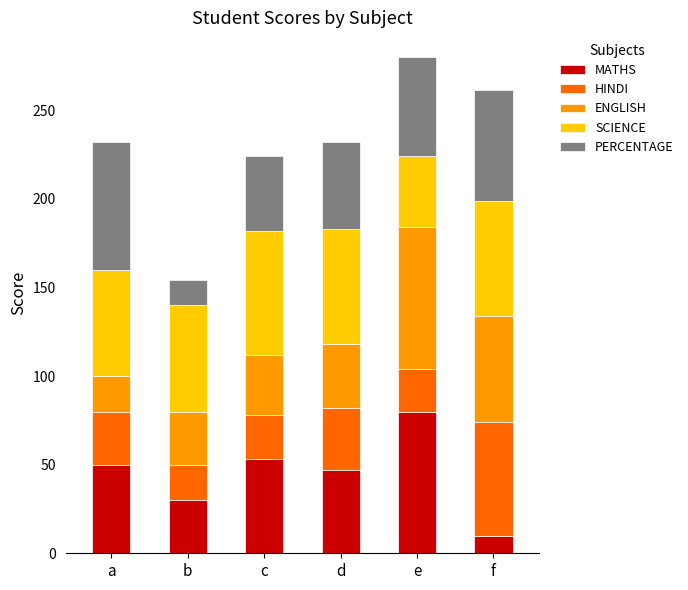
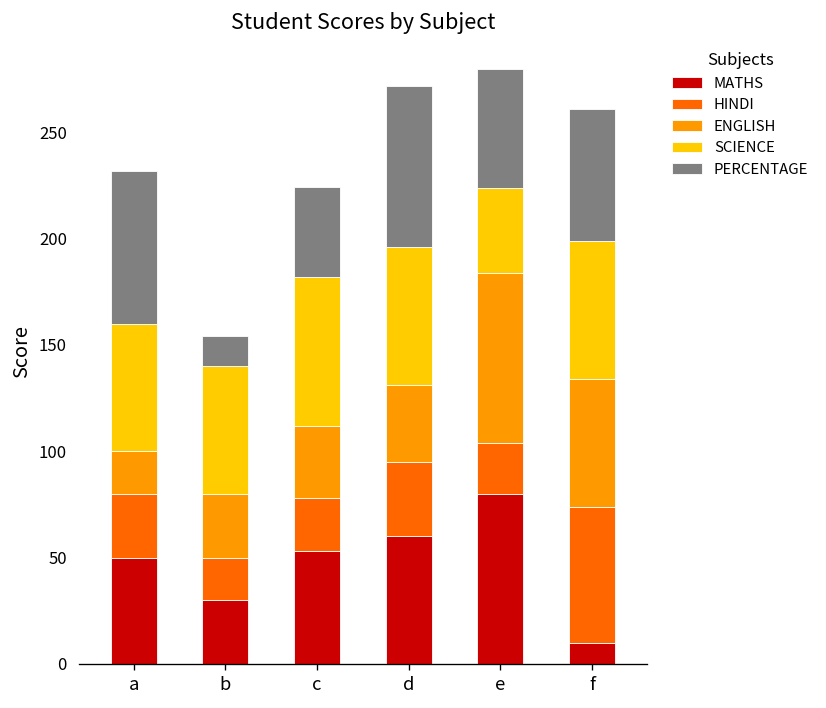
MATHS, d: 47 -> 60
PERCENTAGE, d: 49 -> 76
